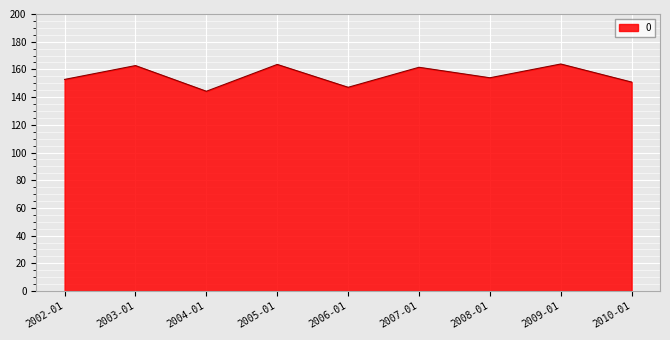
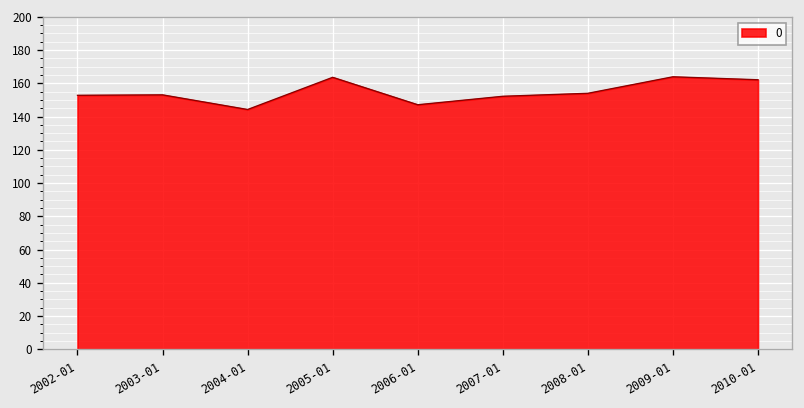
2003-01: 163 -> 153
2007-01: 162 -> 152
2010-01: 151 -> 162
